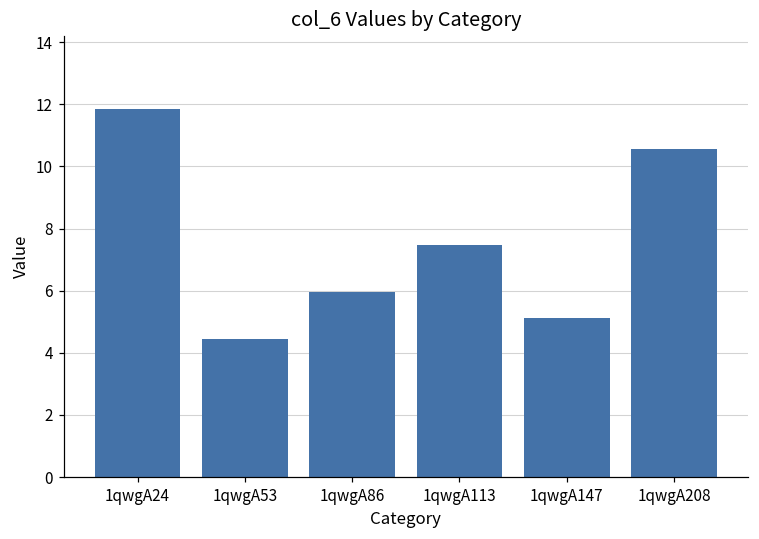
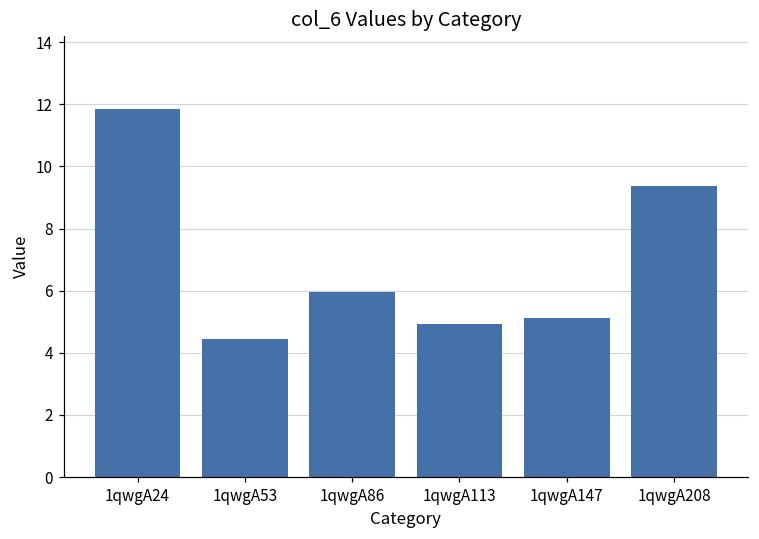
1qwgA113: 7.5 -> 4.9
1qwgA208: 10.6 -> 9.4
